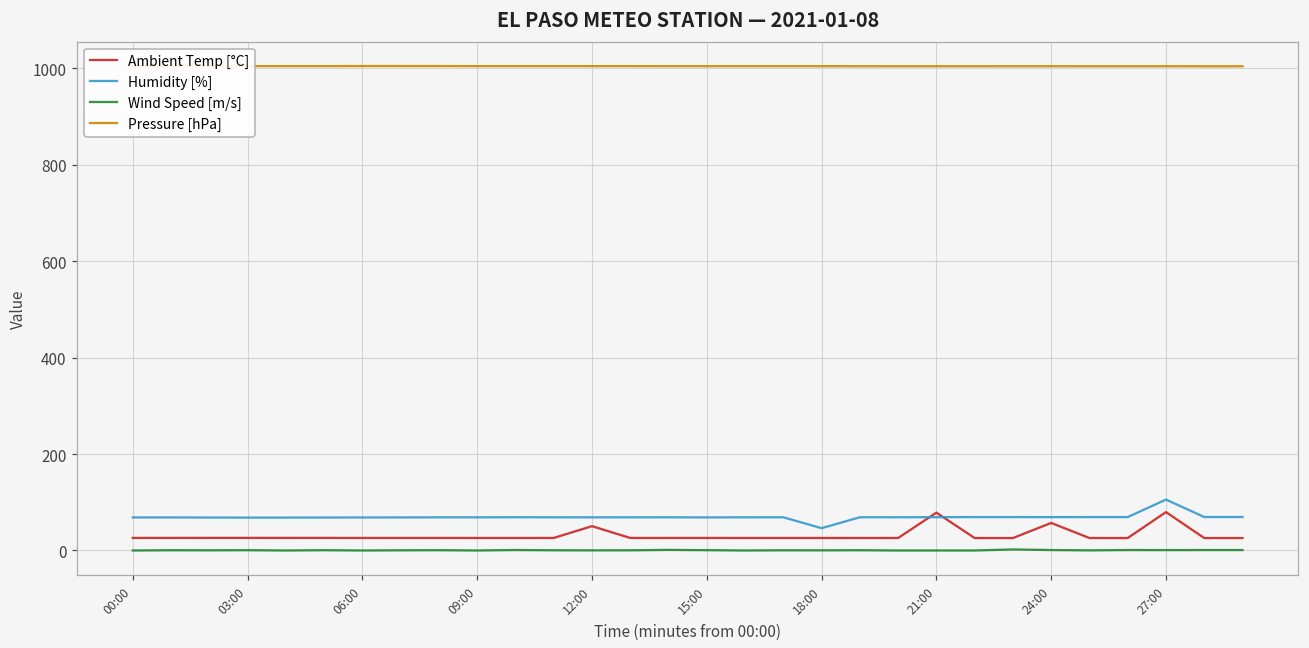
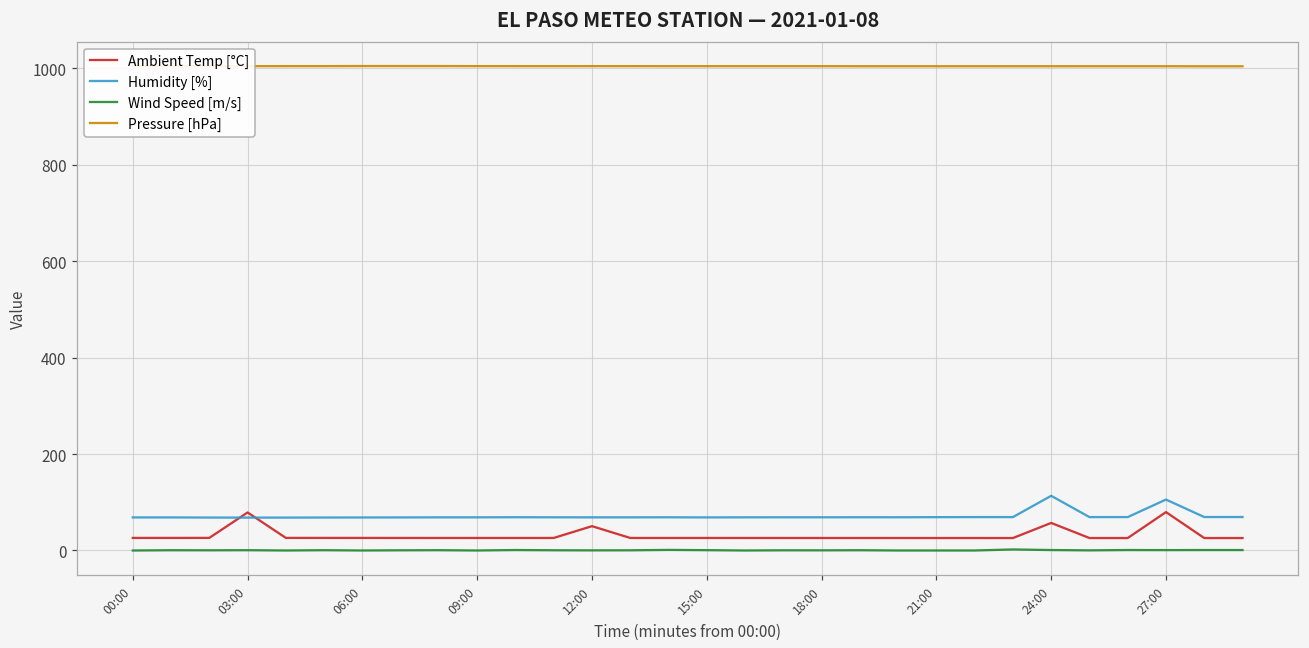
Ambient Temp [°C], 03:00: 30 -> 80
Humidity [%], 18:00: 50 -> 70
Ambient Temp [°C], 21:00: 80 -> 30
Humidity [%], 24:00: 70 -> 110
